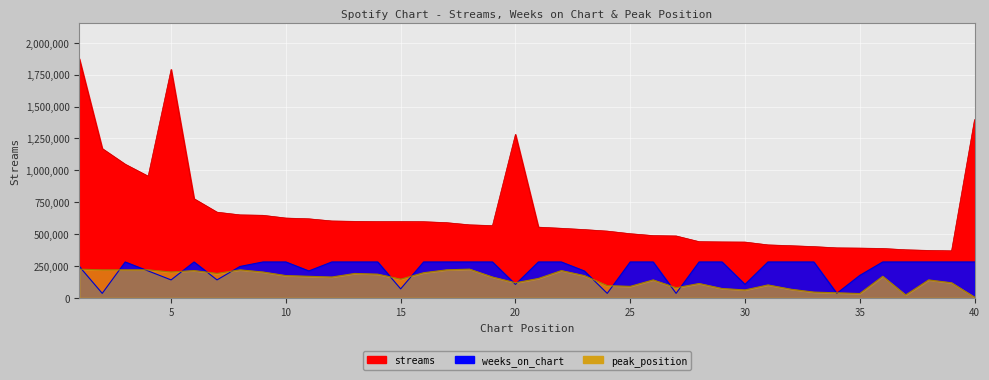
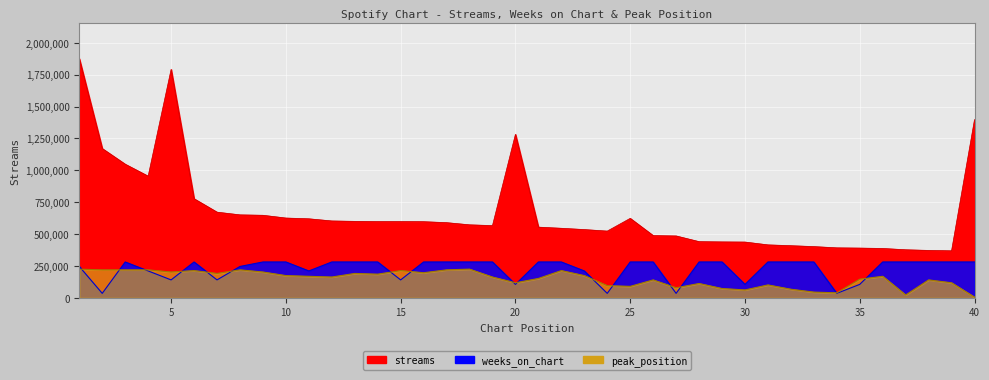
weeks_on_chart, 15: 70,000 -> 140,000
peak_position, 15: 150,000 -> 210,000
streams, 25: 500,000 -> 620,000
weeks_on_chart, 35: 180,000 -> 110,000
peak_position, 35: 30,000 -> 150,000
